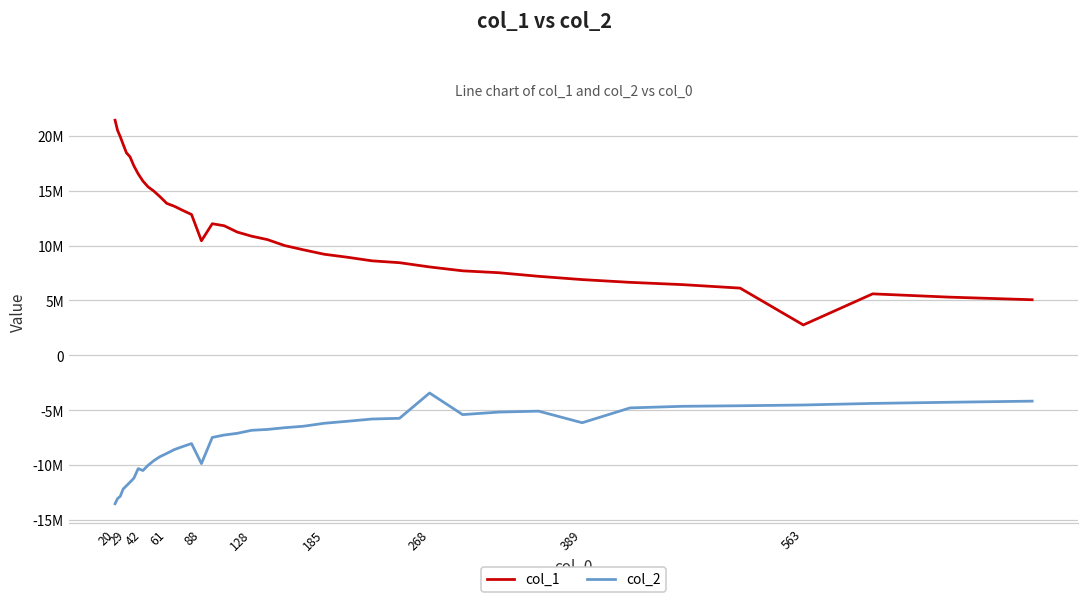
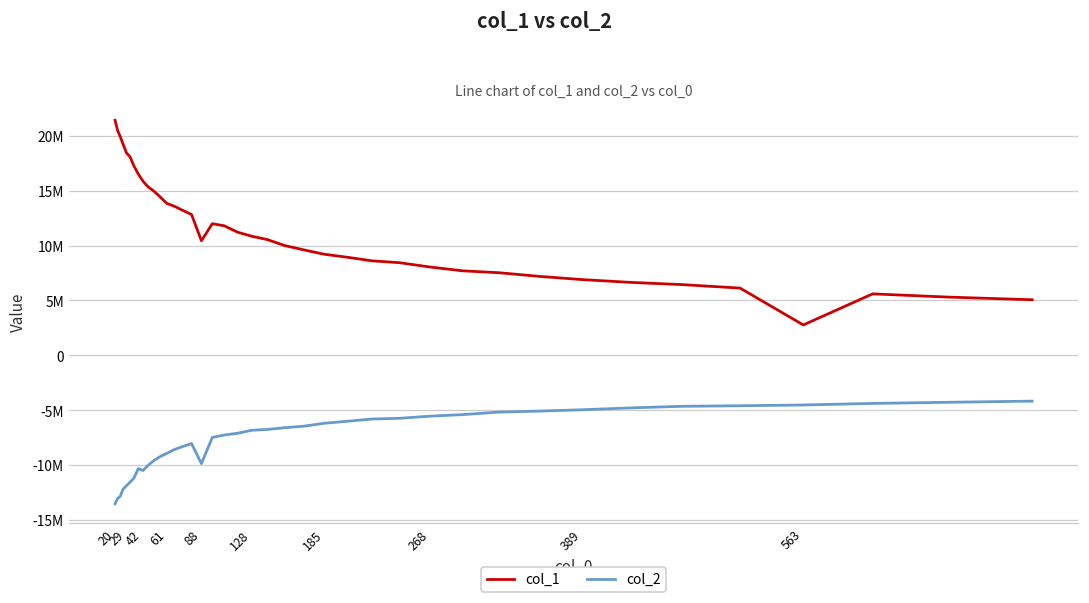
col_2, 268: -3000000 -> -6000000
col_2, 389: -6000000 -> -5000000
